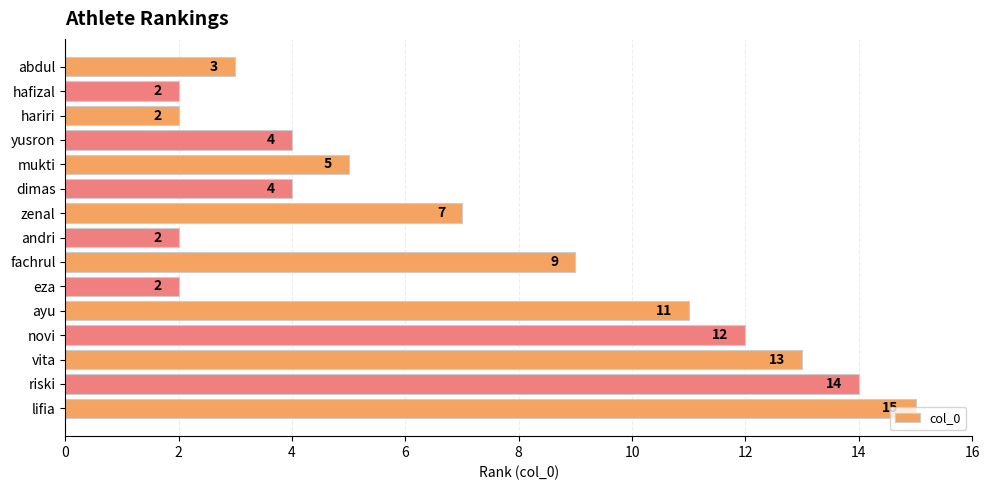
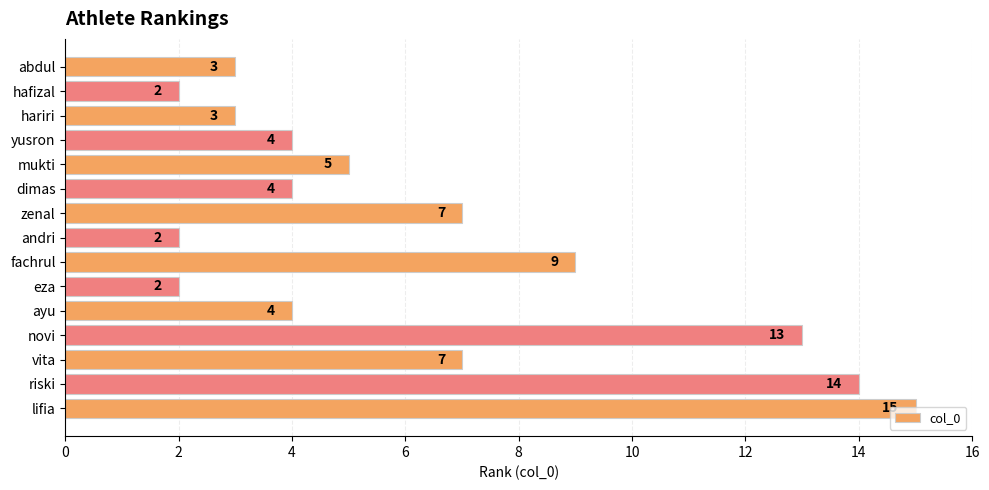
hariri: 2 -> 3
ayu: 11 -> 4
novi: 12 -> 13
vita: 13 -> 7
